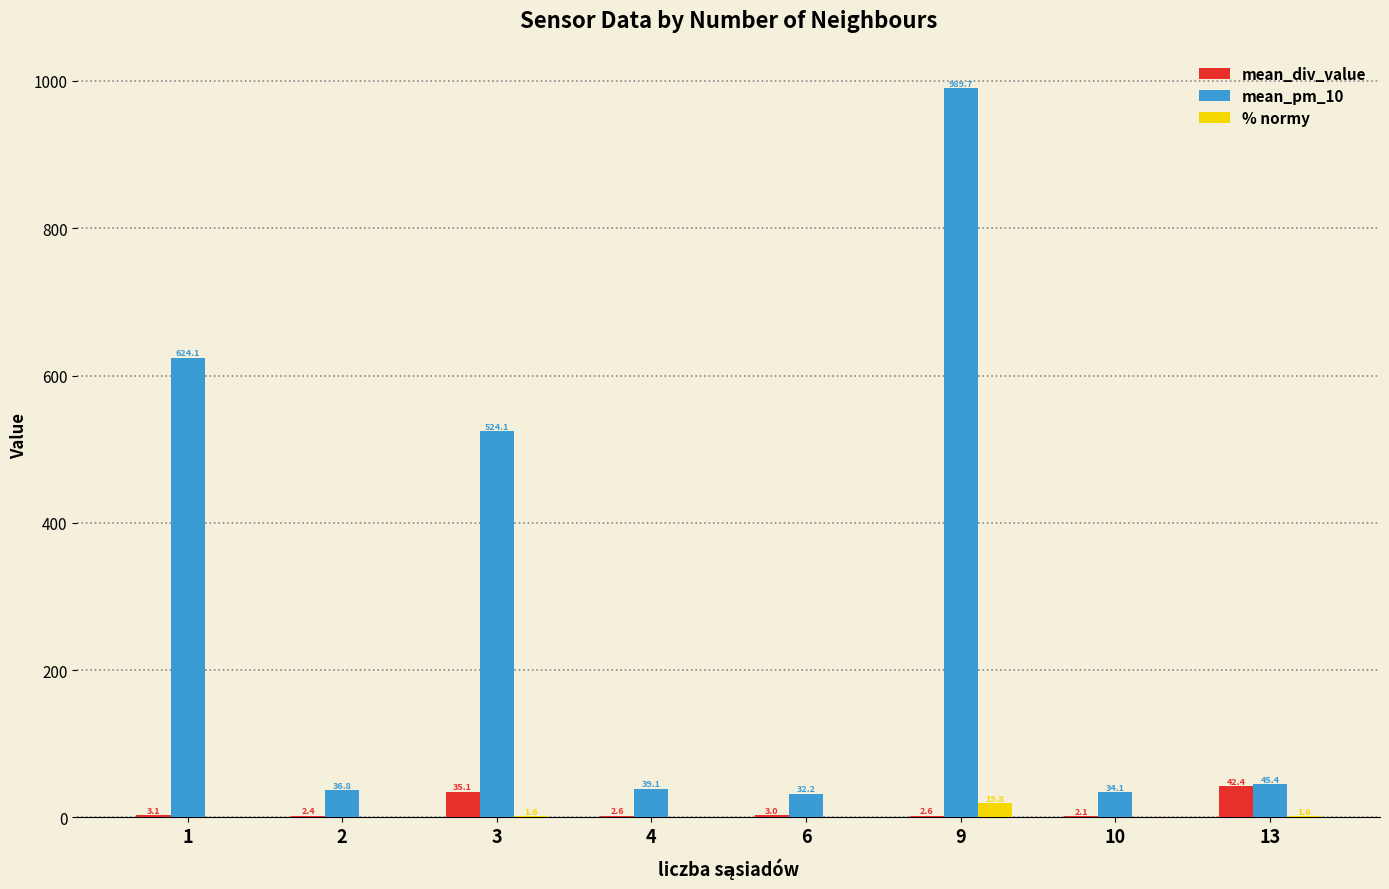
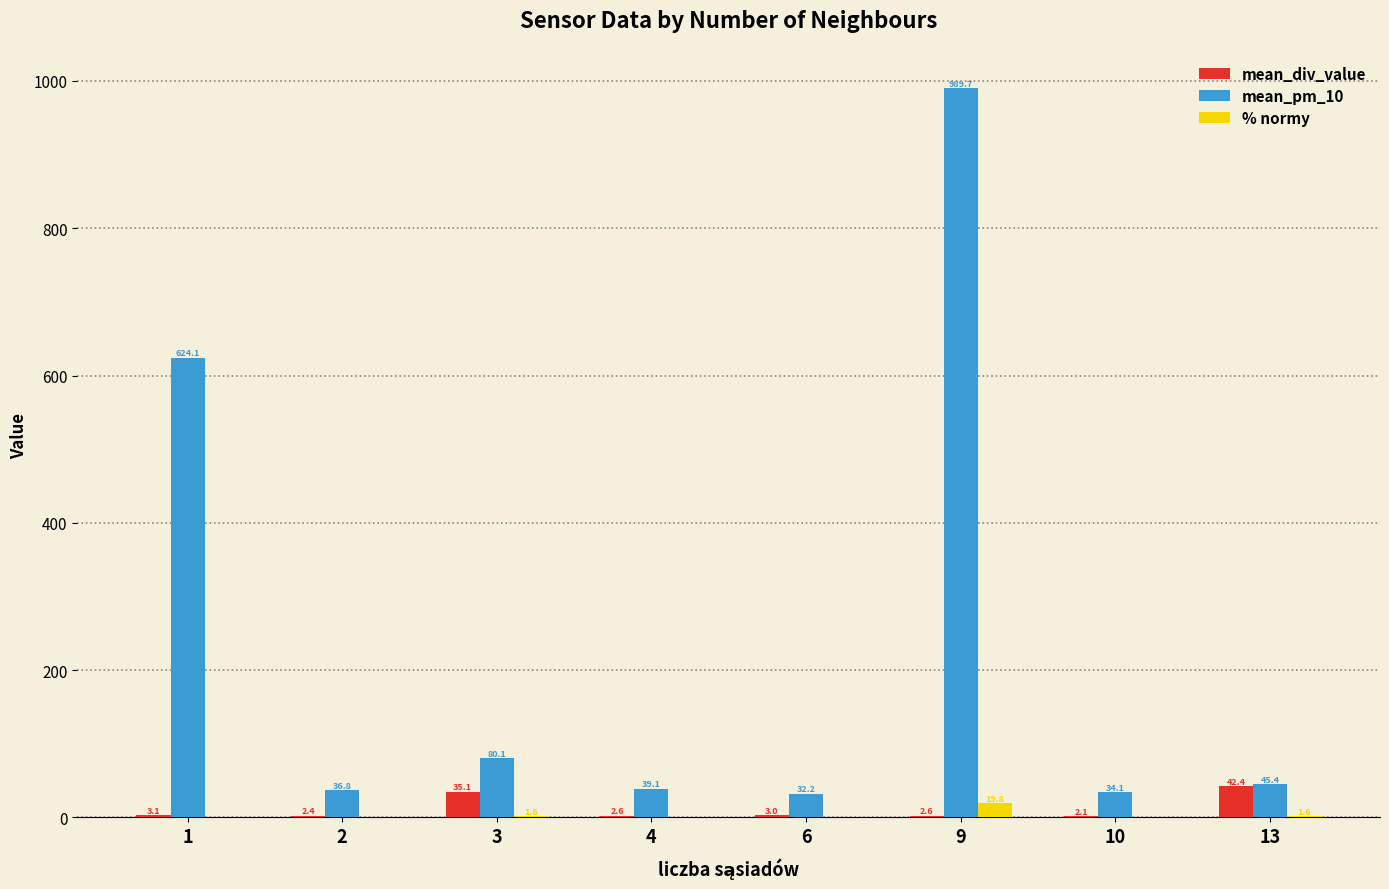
mean_pm_10, 3: 524.1 -> 80.1
